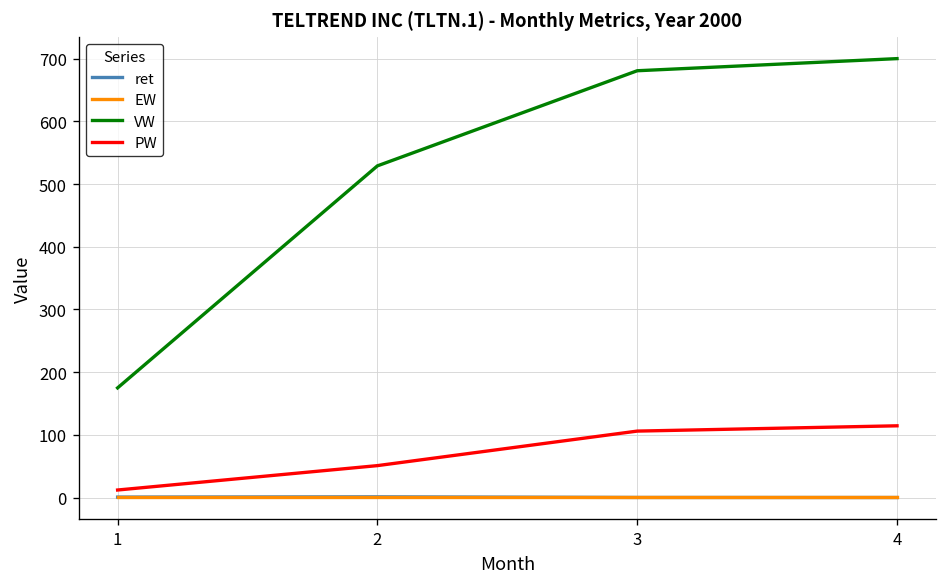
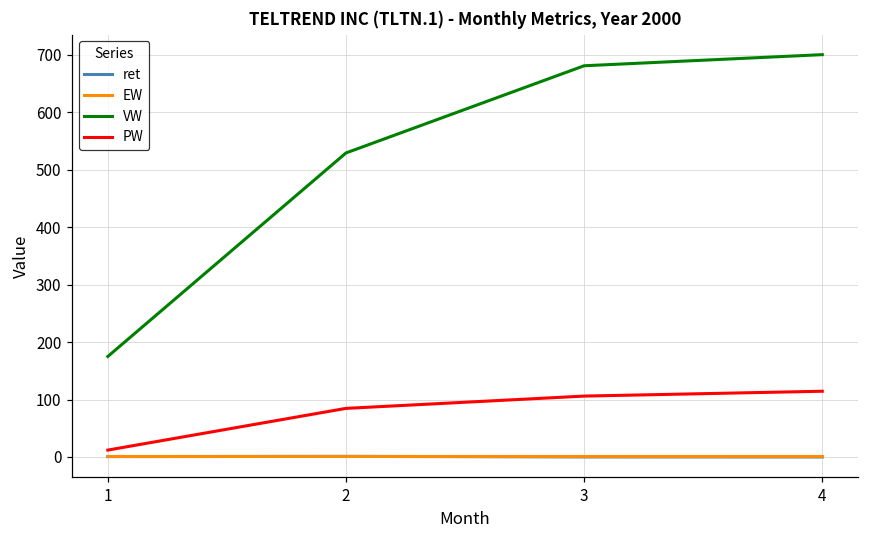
PW, 2: 50 -> 80
